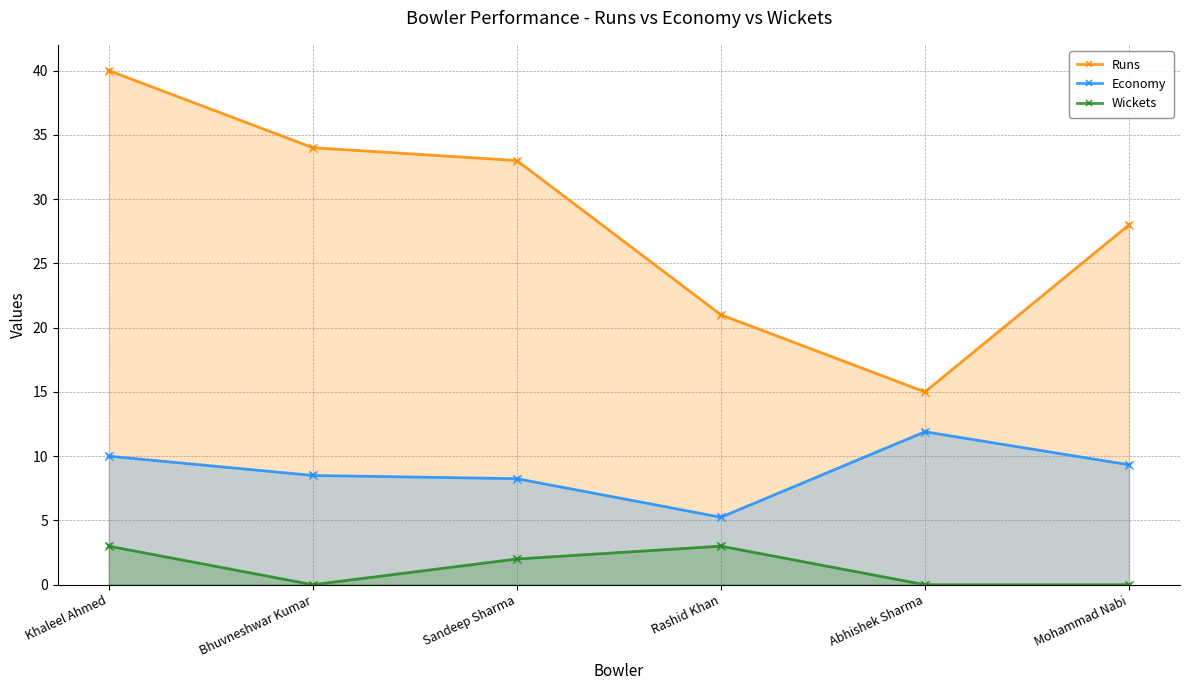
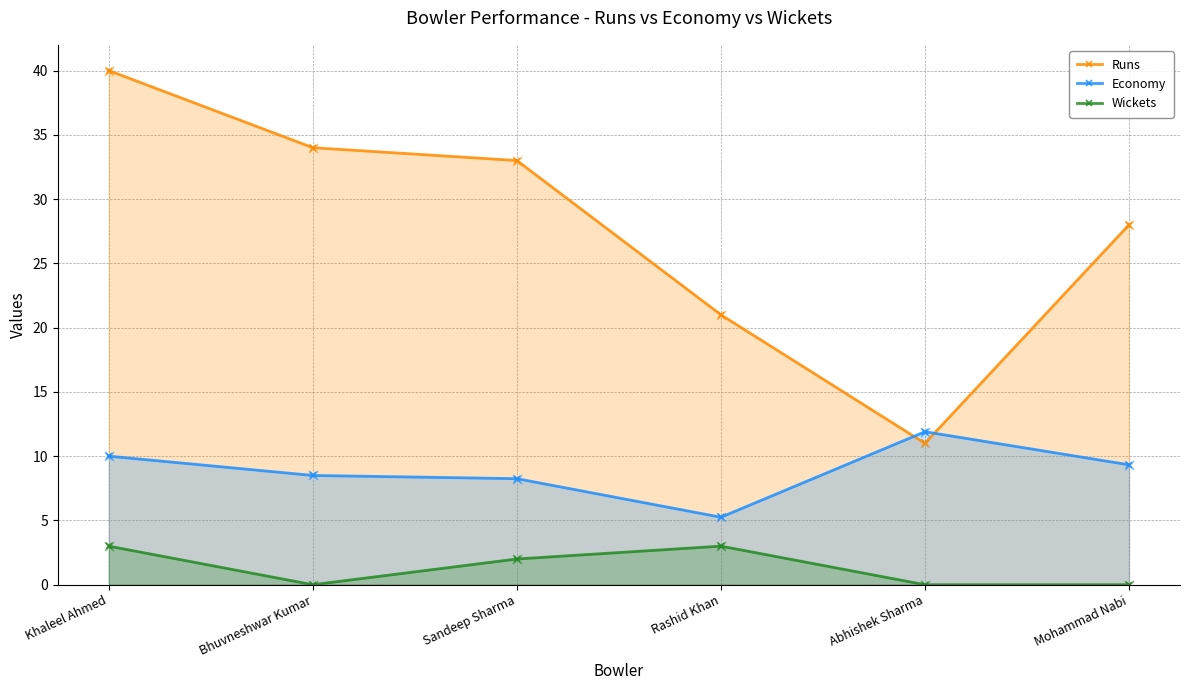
Runs, Abhishek Sharma: 15 -> 11
